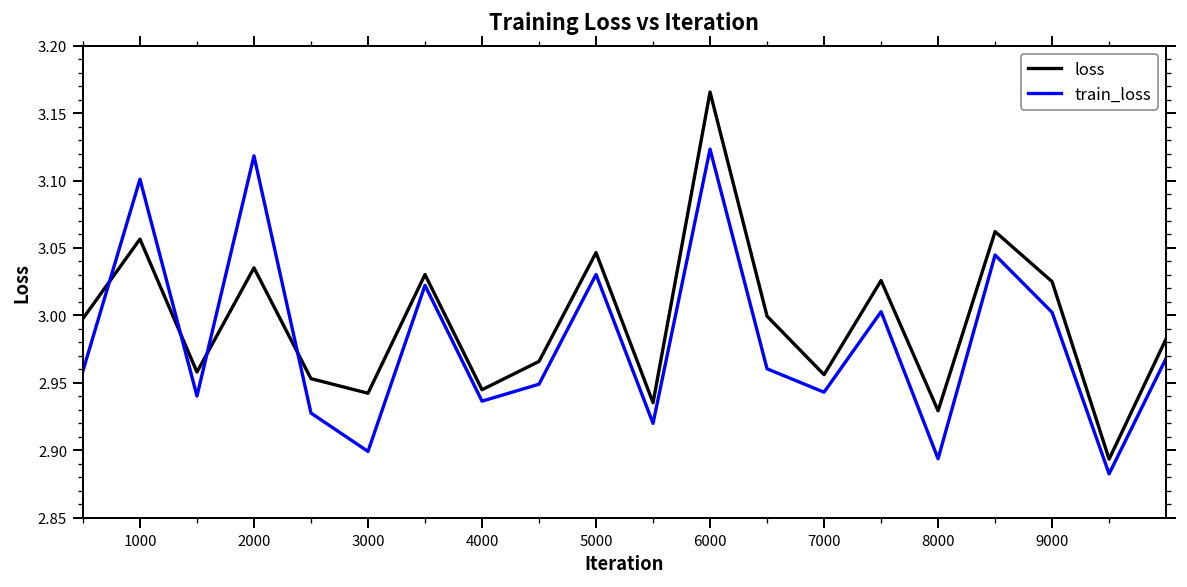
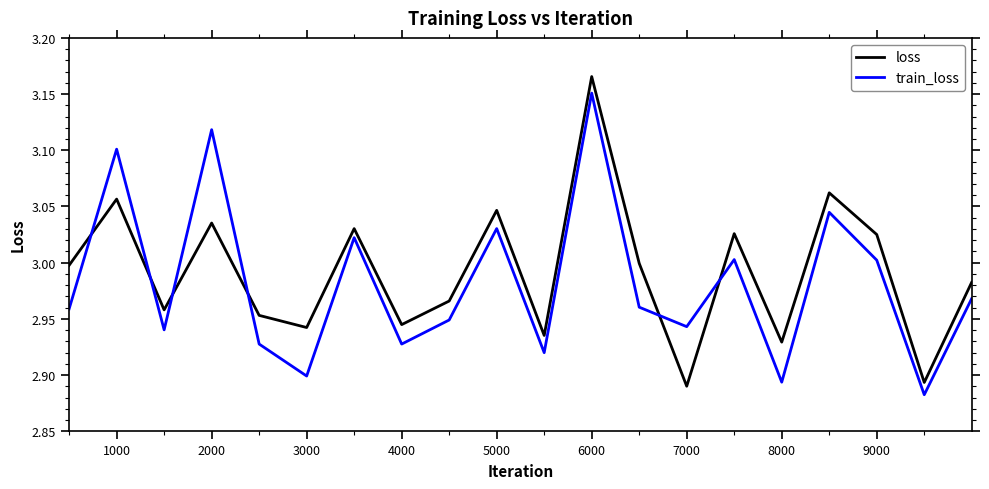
train_loss, 4000: 2.936 -> 2.928
train_loss, 6000: 3.123 -> 3.151
loss, 7000: 2.956 -> 2.890
